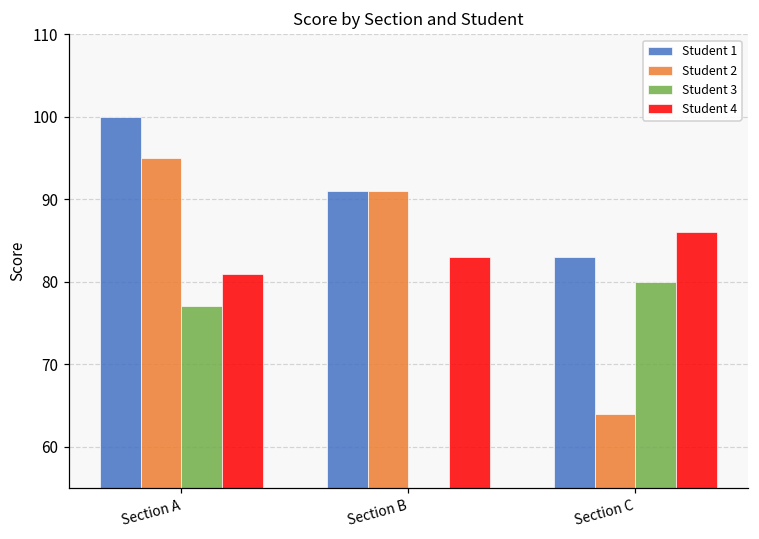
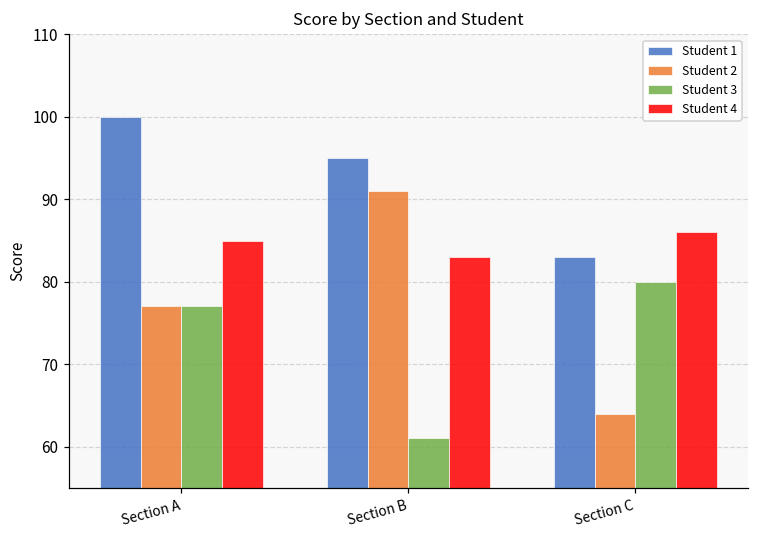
Student 2, Section A: 95 -> 77
Student 4, Section A: 81 -> 85
Student 1, Section B: 91 -> 95
Student 3, Section B: 55 -> 61
